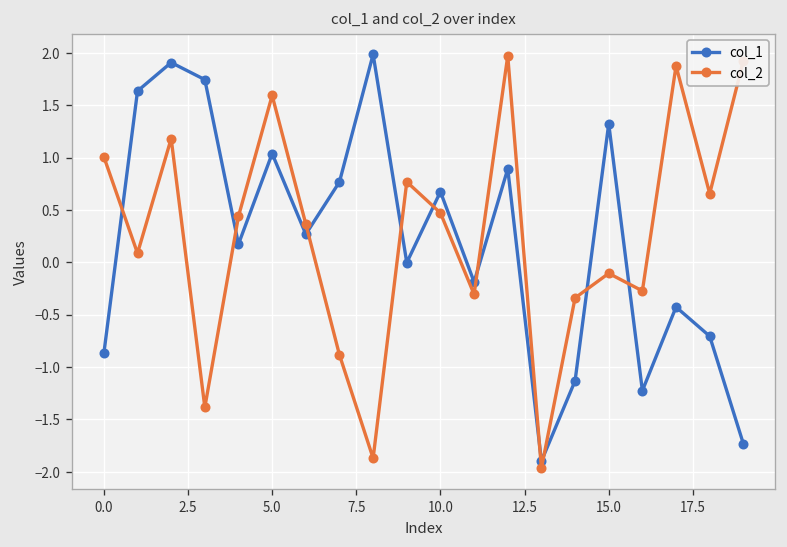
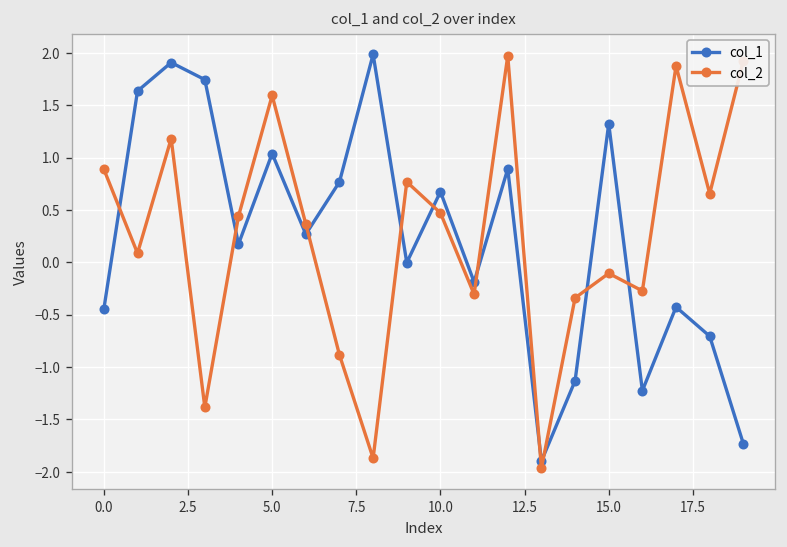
col_1, 0.0: -0.9 -> -0.4
col_2, 0.0: 1.0 -> 0.9
